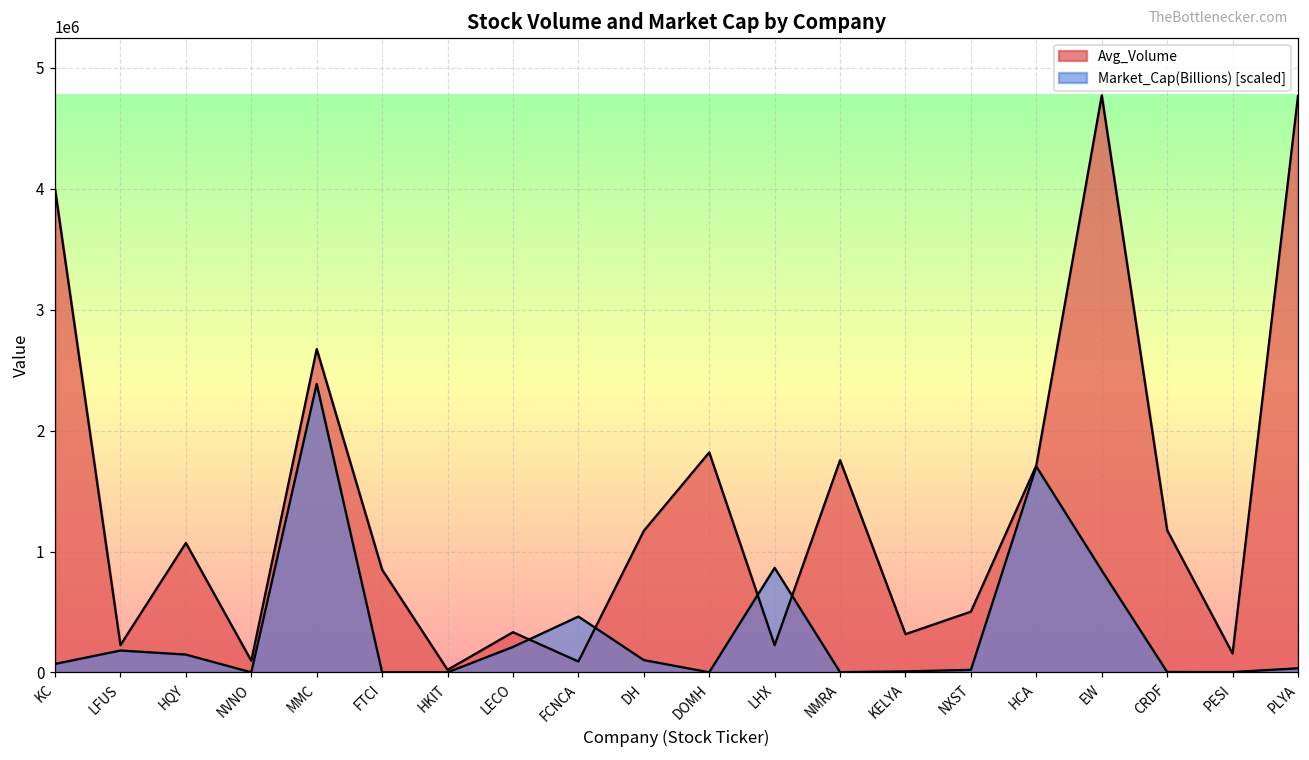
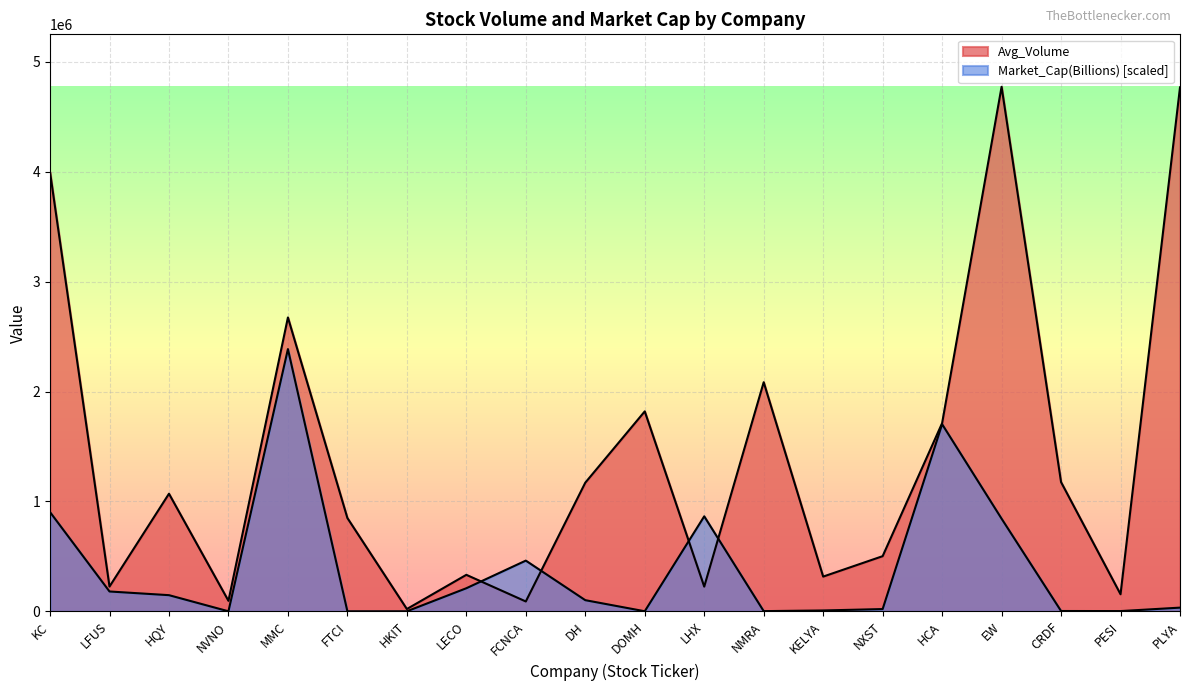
Market_Cap(Billions) [scaled], KC: 70000 -> 900000
Avg_Volume, NMRA: 1760000 -> 2080000
